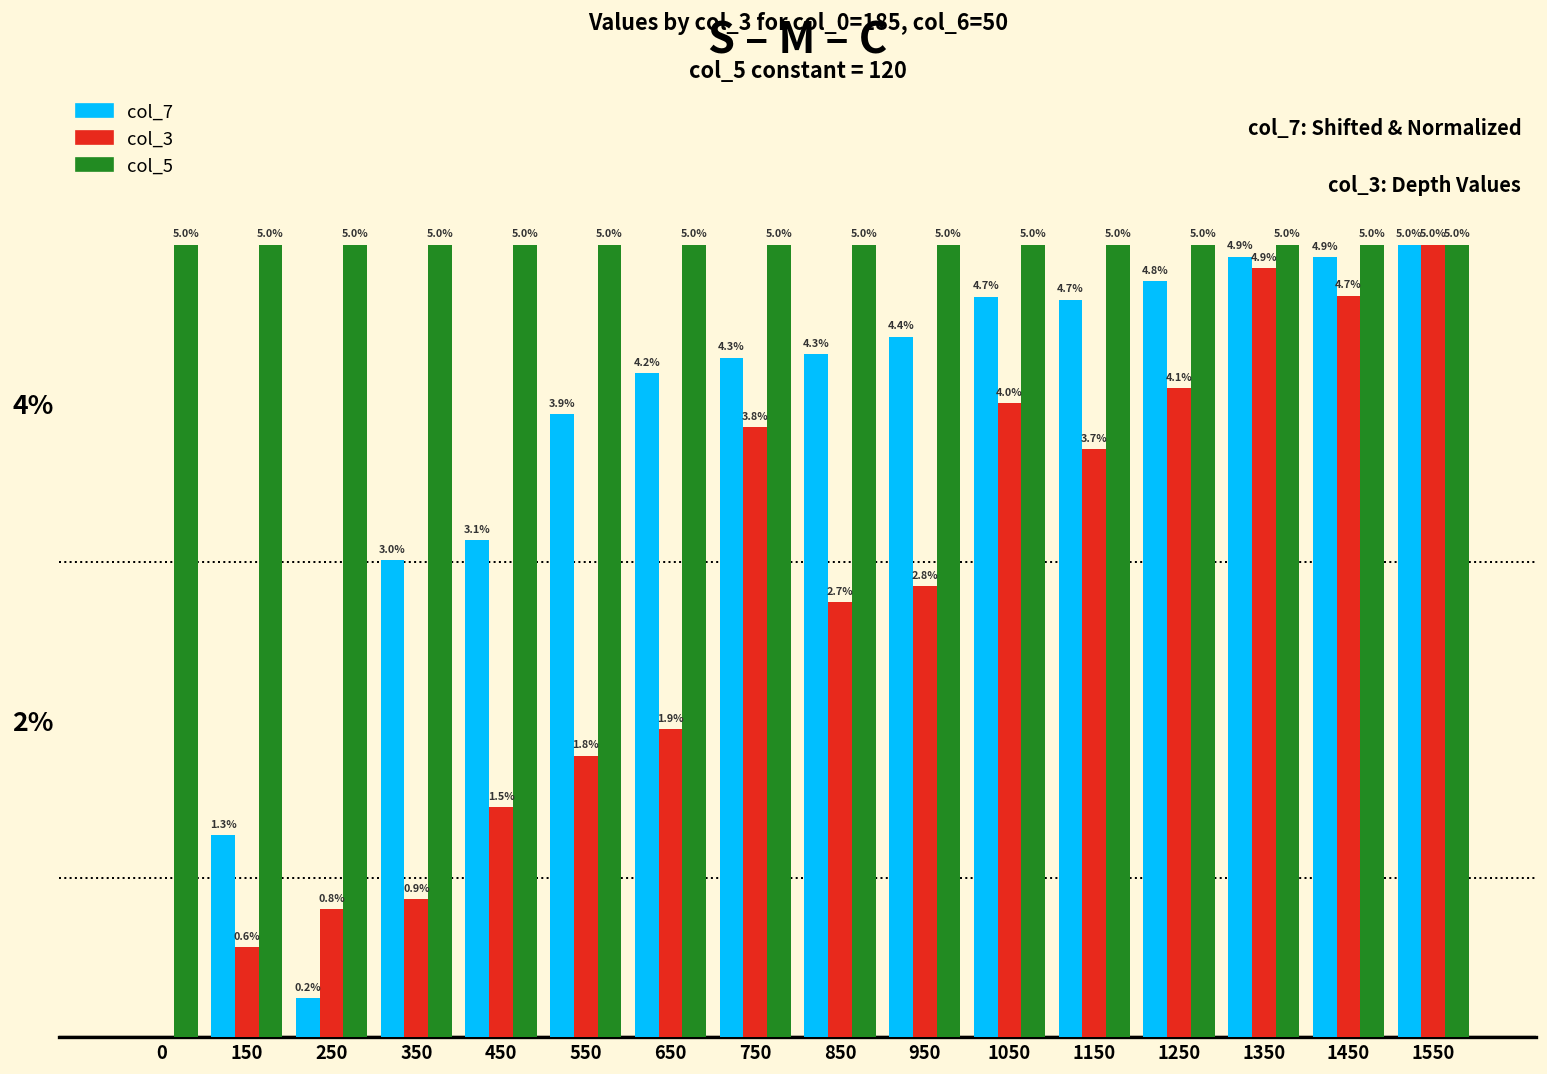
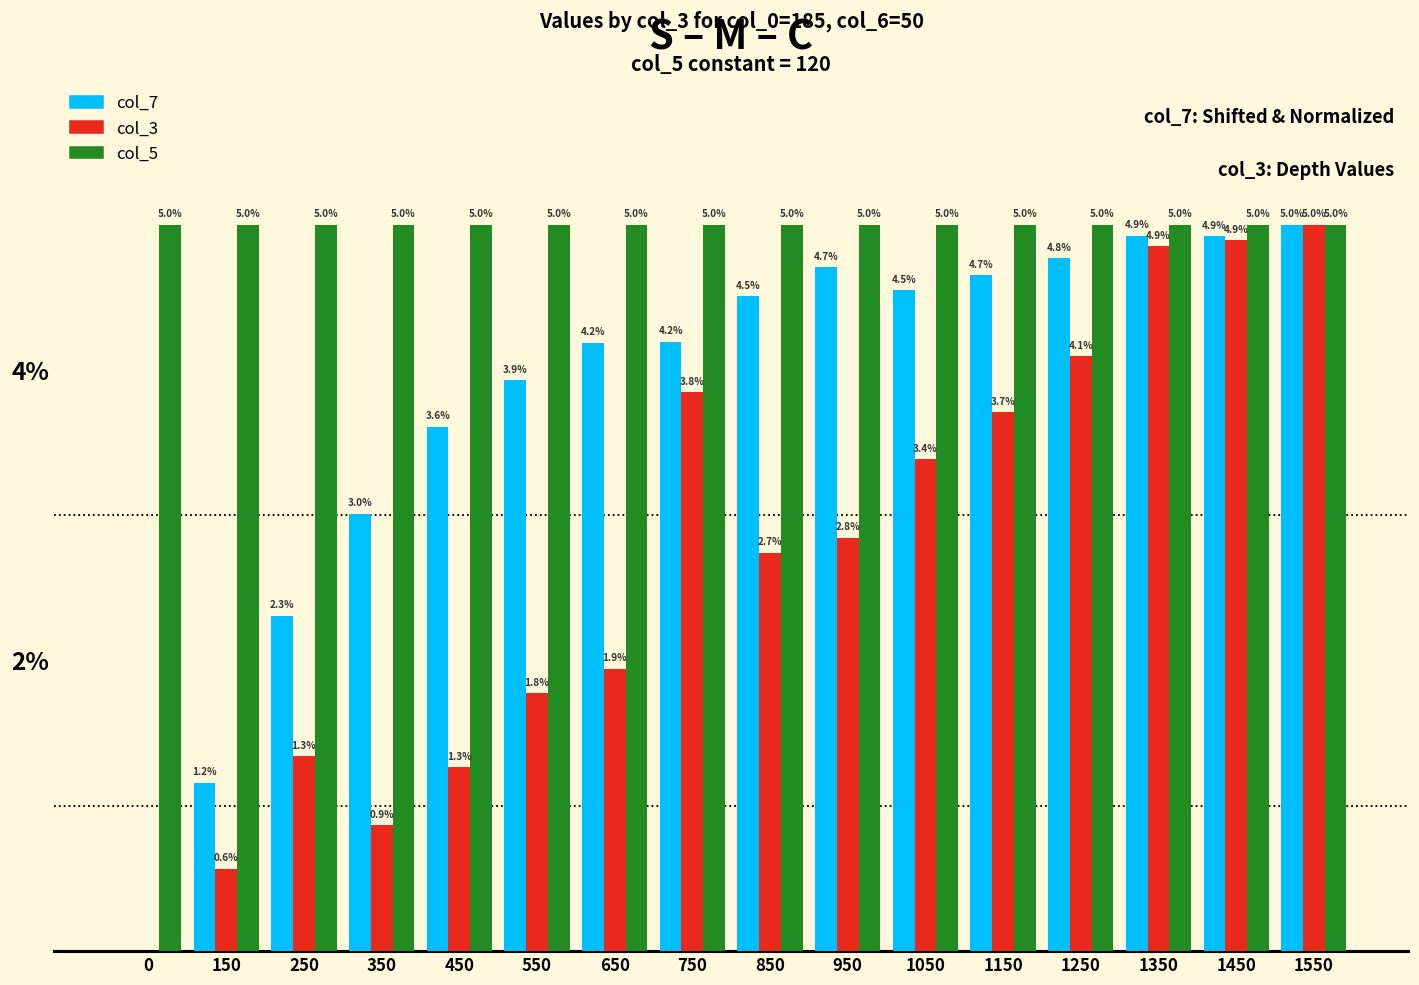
col_7, 150: 1.3% -> 1.2%
col_7, 250: 0.2% -> 2.3%
col_3, 250: 0.8% -> 1.3%
col_7, 450: 3.1% -> 3.6%
col_3, 450: 1.5% -> 1.3%
col_7, 750: 4.3% -> 4.2%
col_7, 850: 4.3% -> 4.5%
col_7, 950: 4.4% -> 4.7%
col_7, 1050: 4.7% -> 4.5%
col_3, 1050: 4.0% -> 3.4%
col_3, 1450: 4.7% -> 4.9%
